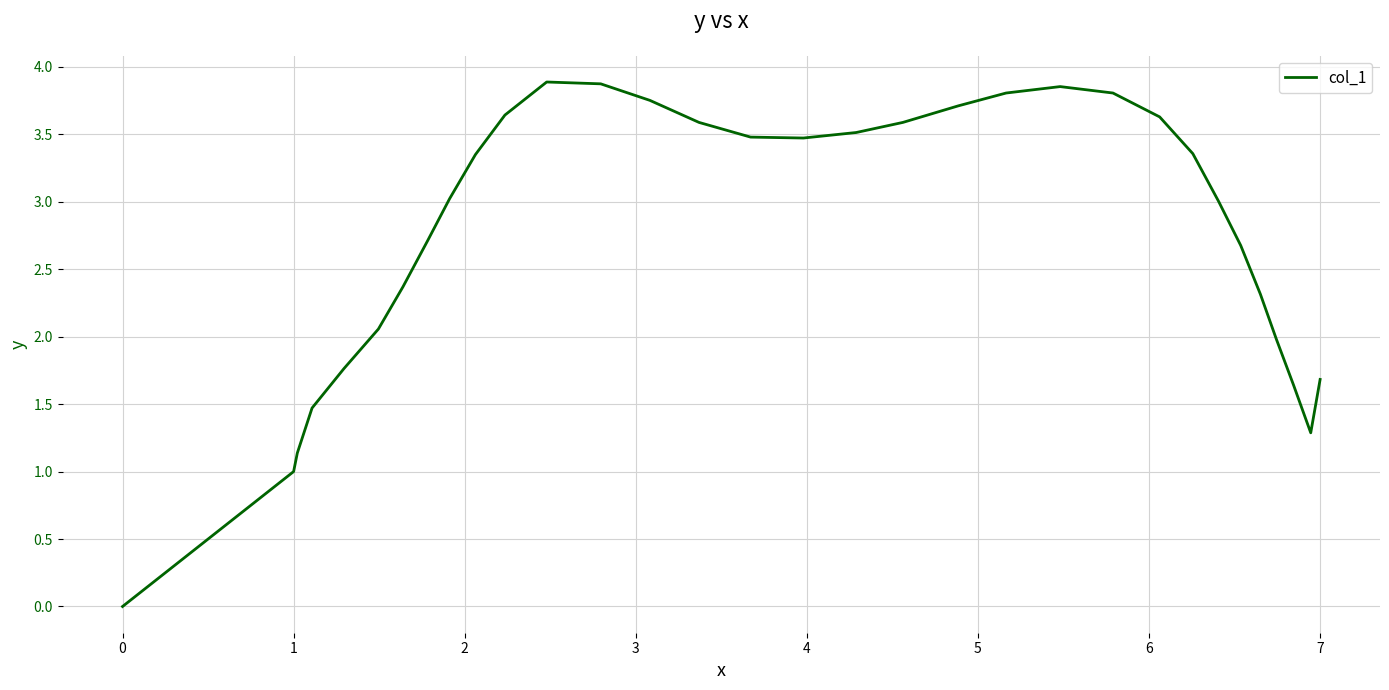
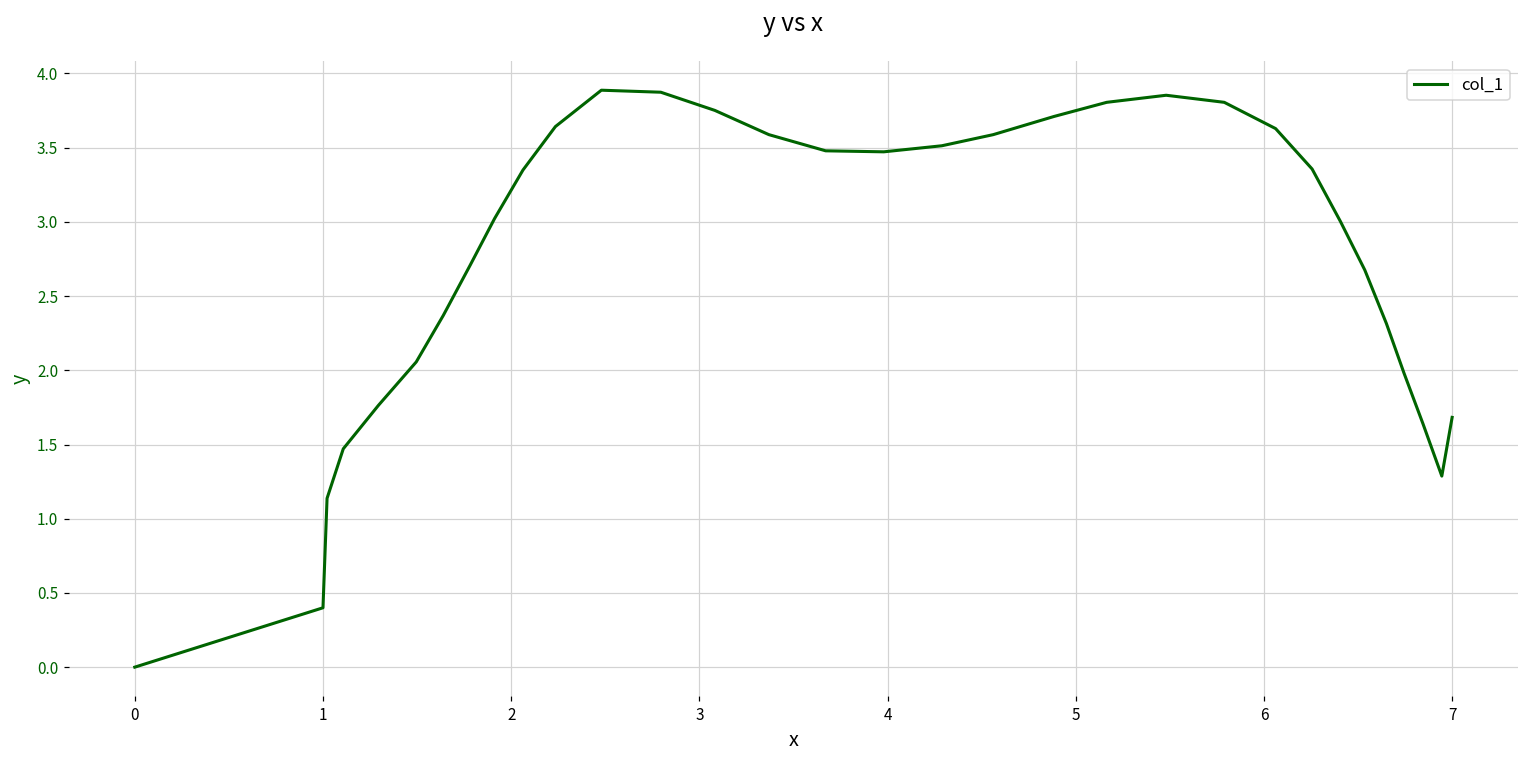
1: 1.0 -> 0.4
